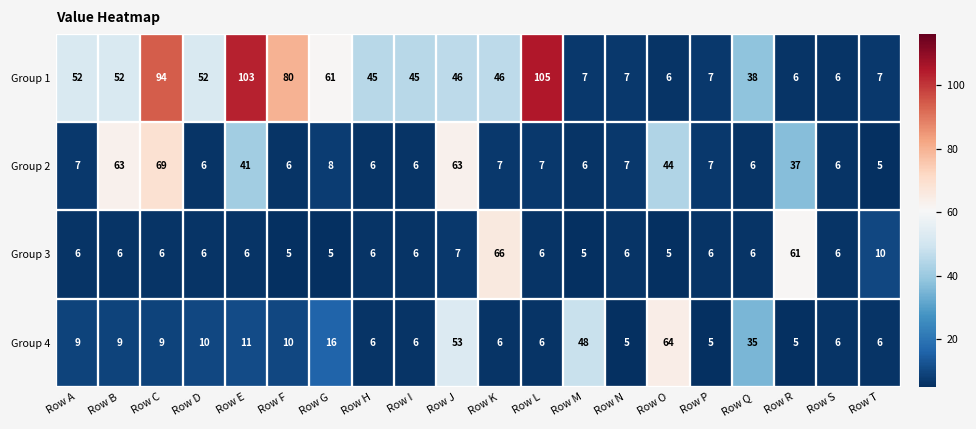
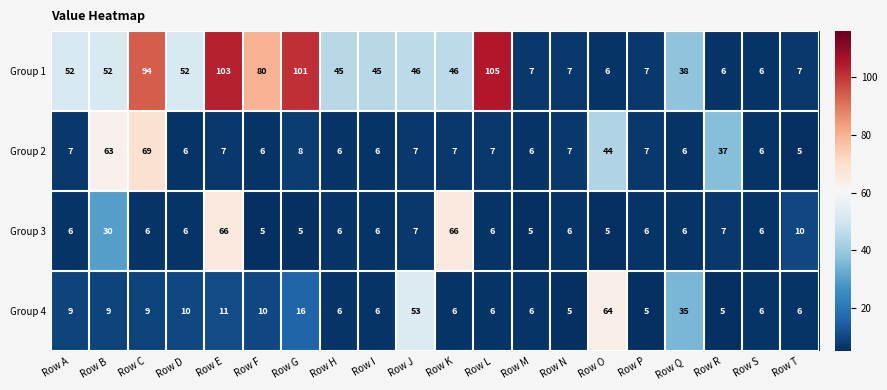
Group 1, Row G: 61 -> 101
Group 2, Row E: 41 -> 7
Group 2, Row J: 63 -> 7
Group 3, Row B: 6 -> 30
Group 3, Row E: 6 -> 66
Group 3, Row R: 61 -> 7
Group 4, Row M: 48 -> 6
